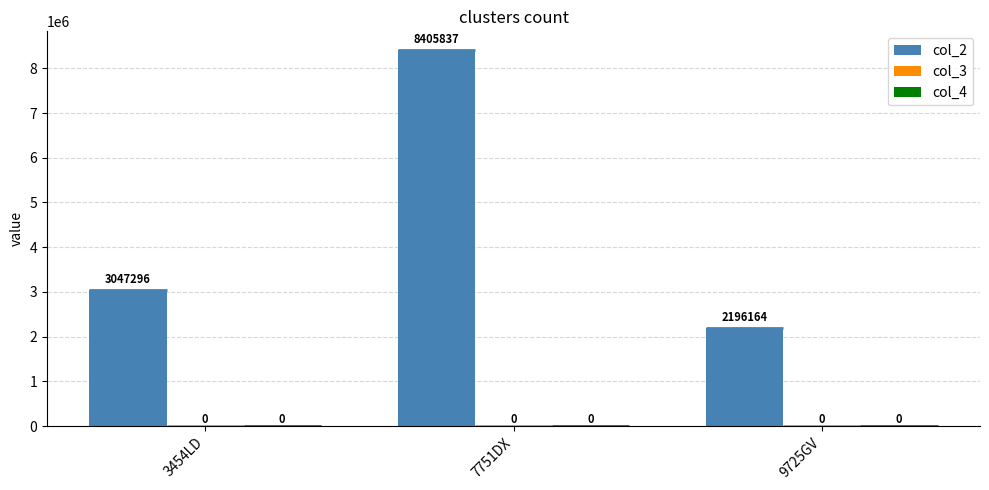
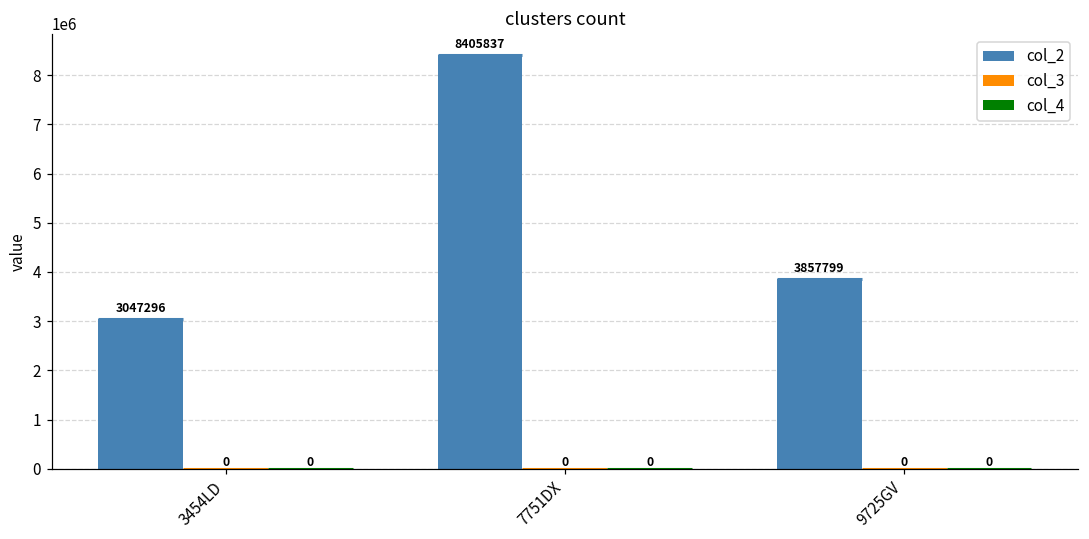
col_2, 9725GV: 2196164 -> 3857799
